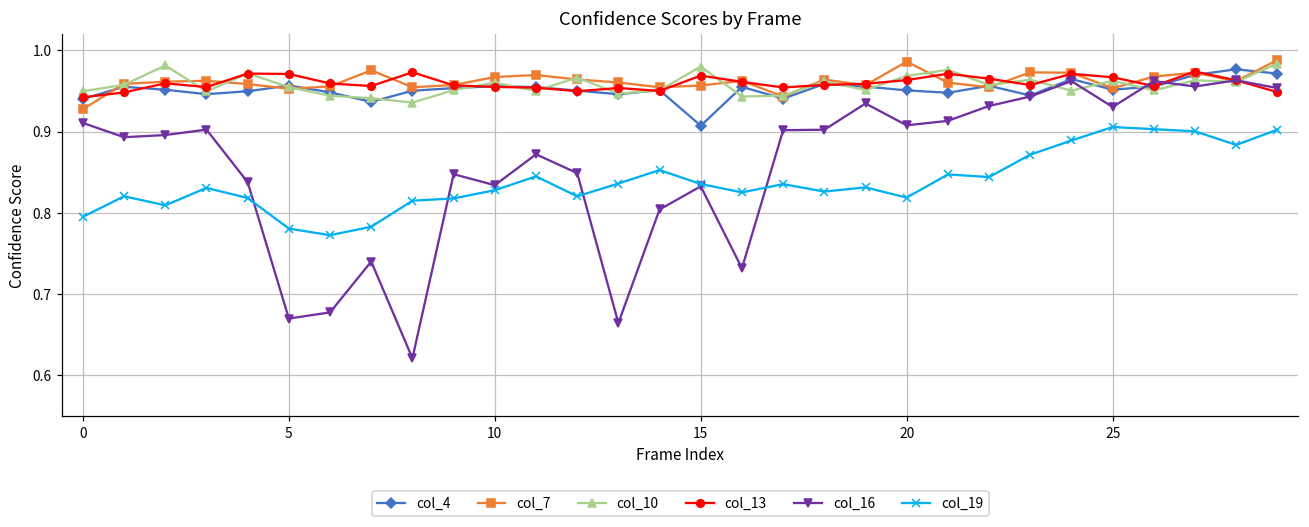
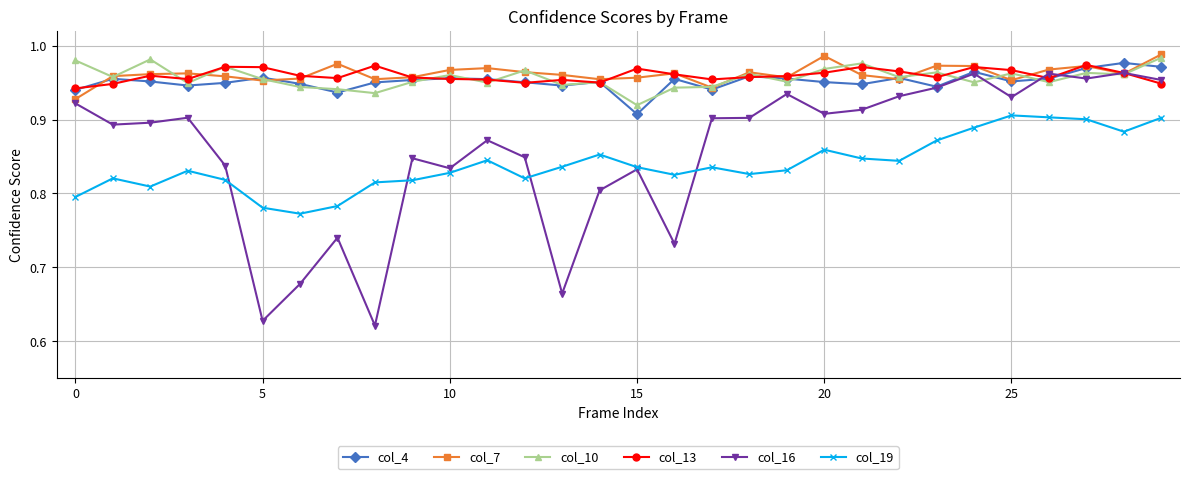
col_10, 0: 0.95 -> 0.98
col_16, 0: 0.91 -> 0.92
col_16, 5: 0.67 -> 0.63
col_10, 15: 0.98 -> 0.92
col_19, 20: 0.82 -> 0.86
